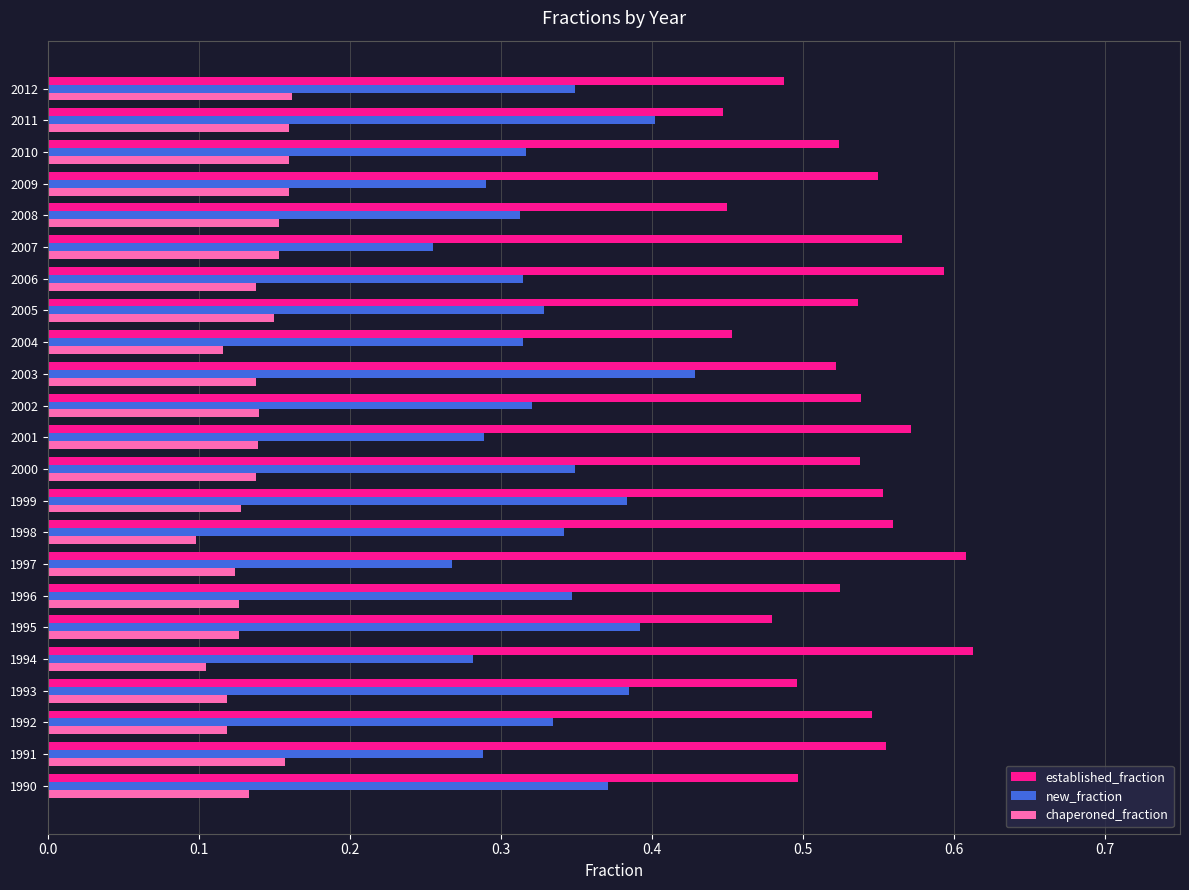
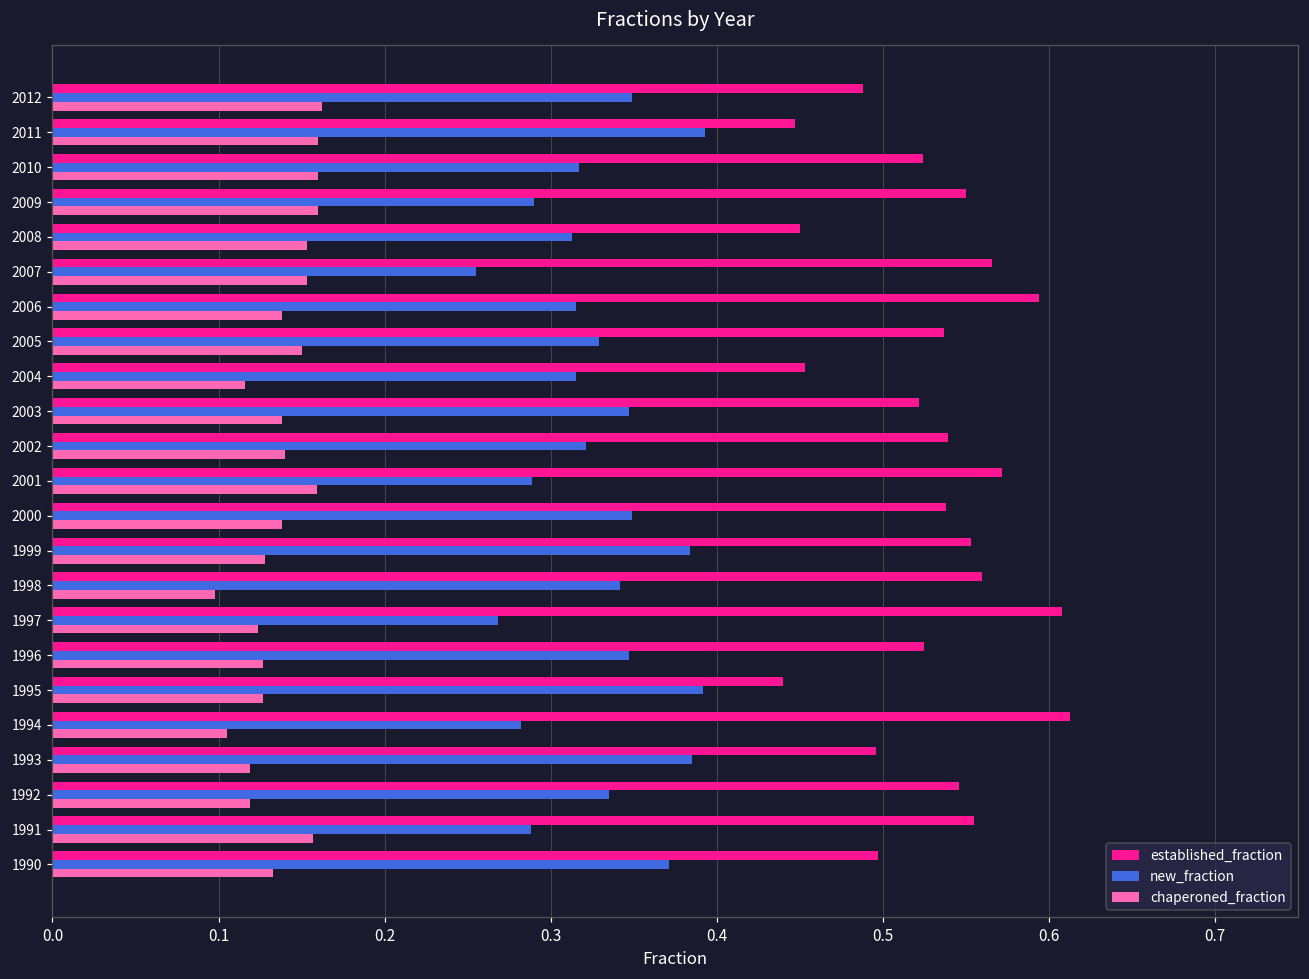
new_fraction, 2011: 0.402 -> 0.393
new_fraction, 2003: 0.429 -> 0.347
chaperoned_fraction, 2001: 0.139 -> 0.159
established_fraction, 1995: 0.48 -> 0.44
